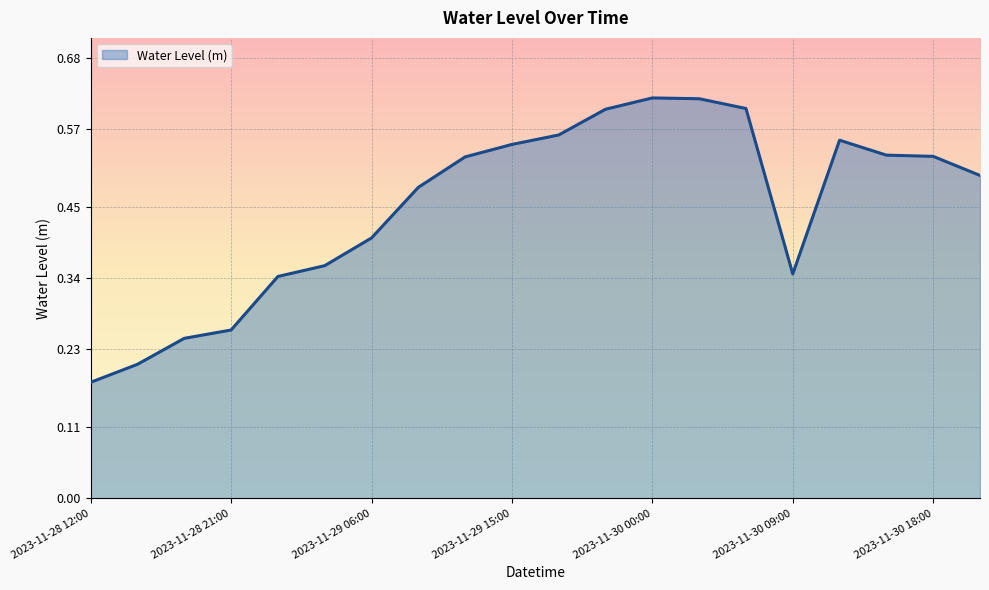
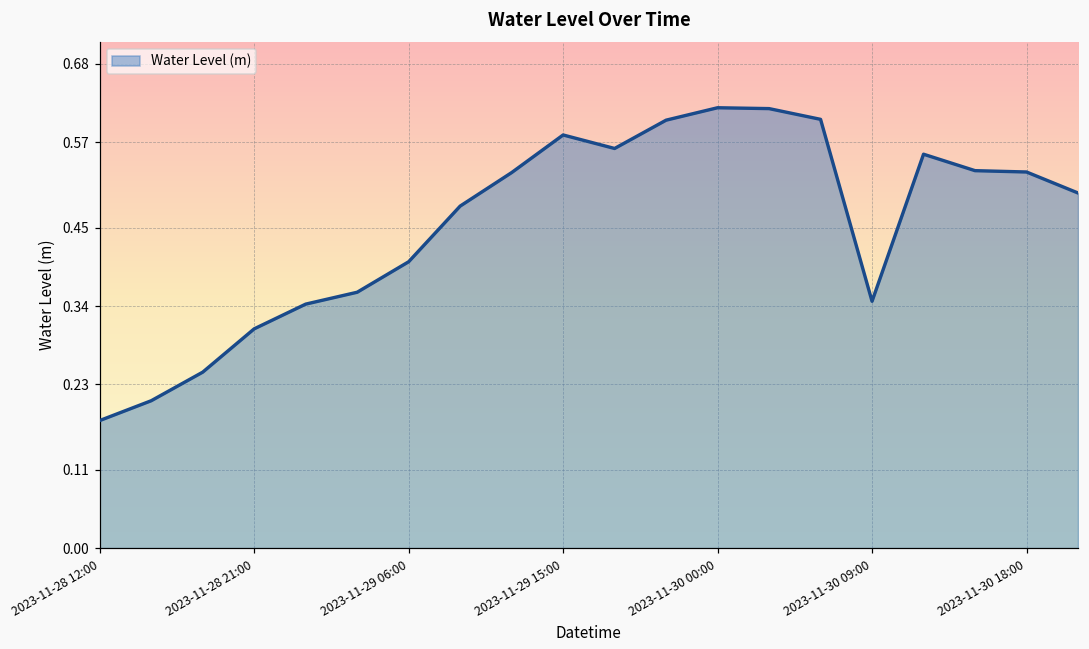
2023-11-28 21:00: 0.26 -> 0.31
2023-11-29 15:00: 0.55 -> 0.58
